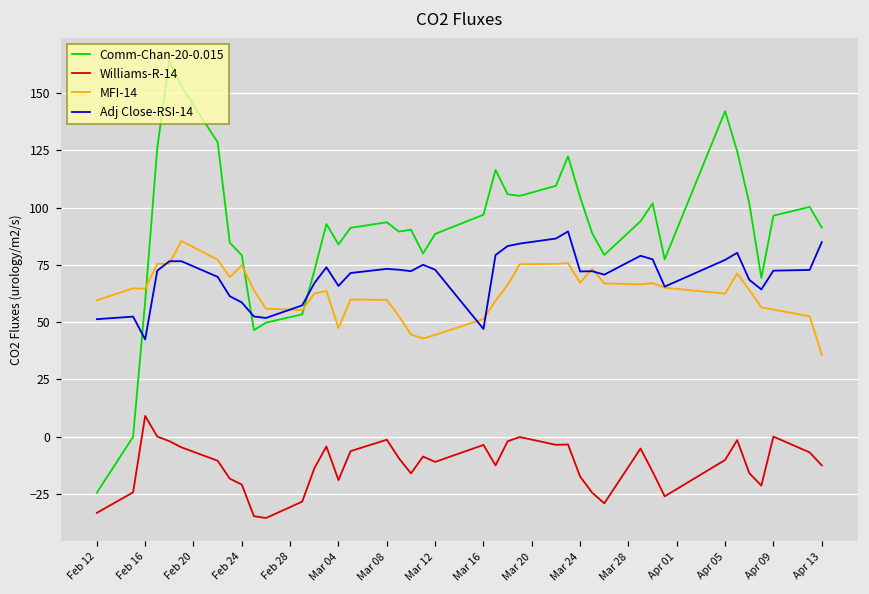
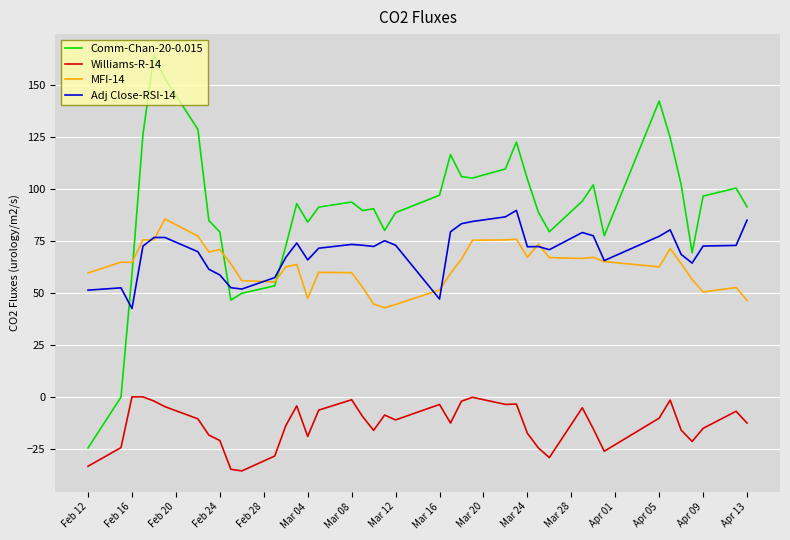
Williams-R-14, Feb 16: 9 -> 0
MFI-14, Feb 24: 75 -> 71
Williams-R-14, Apr 09: 0 -> -15
MFI-14, Apr 09: 55 -> 50
MFI-14, Apr 13: 36 -> 46
